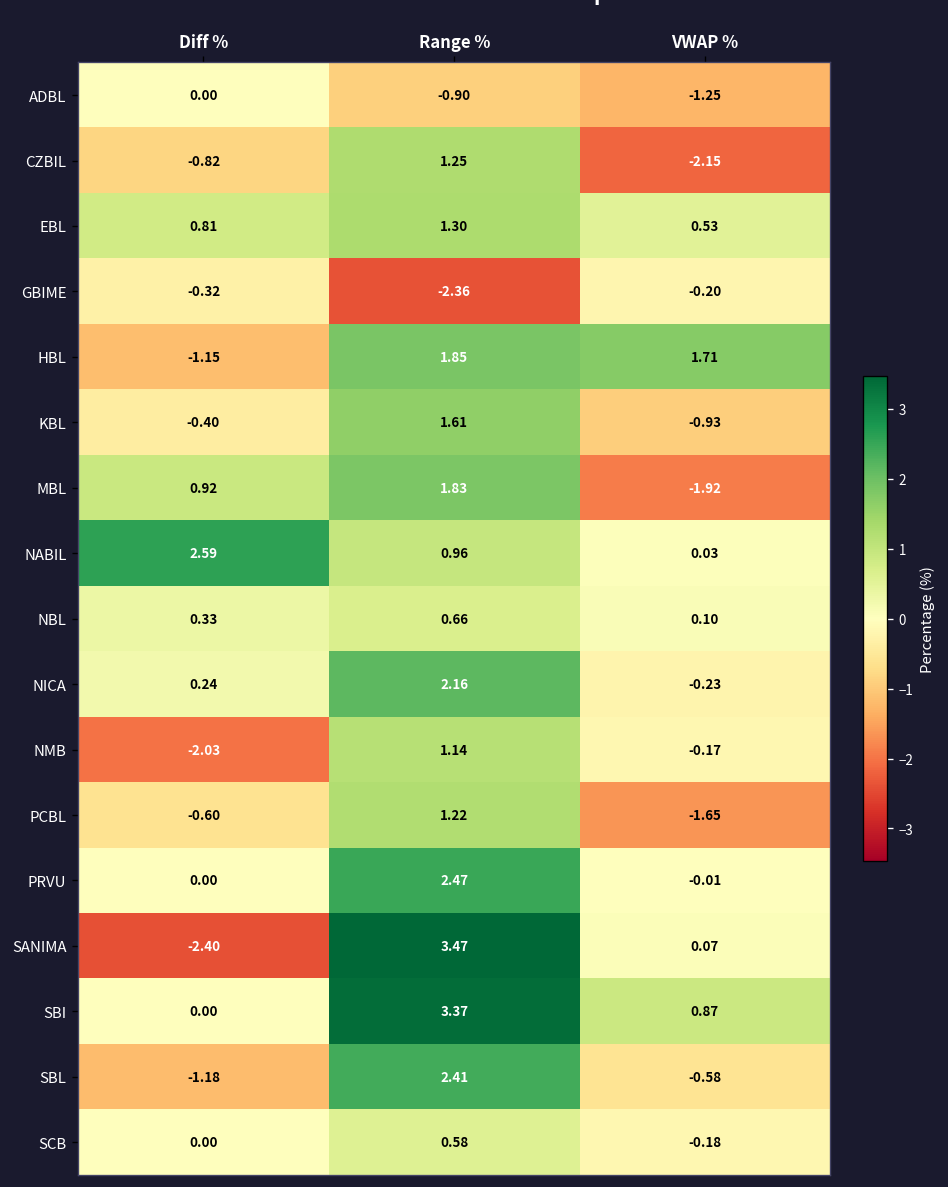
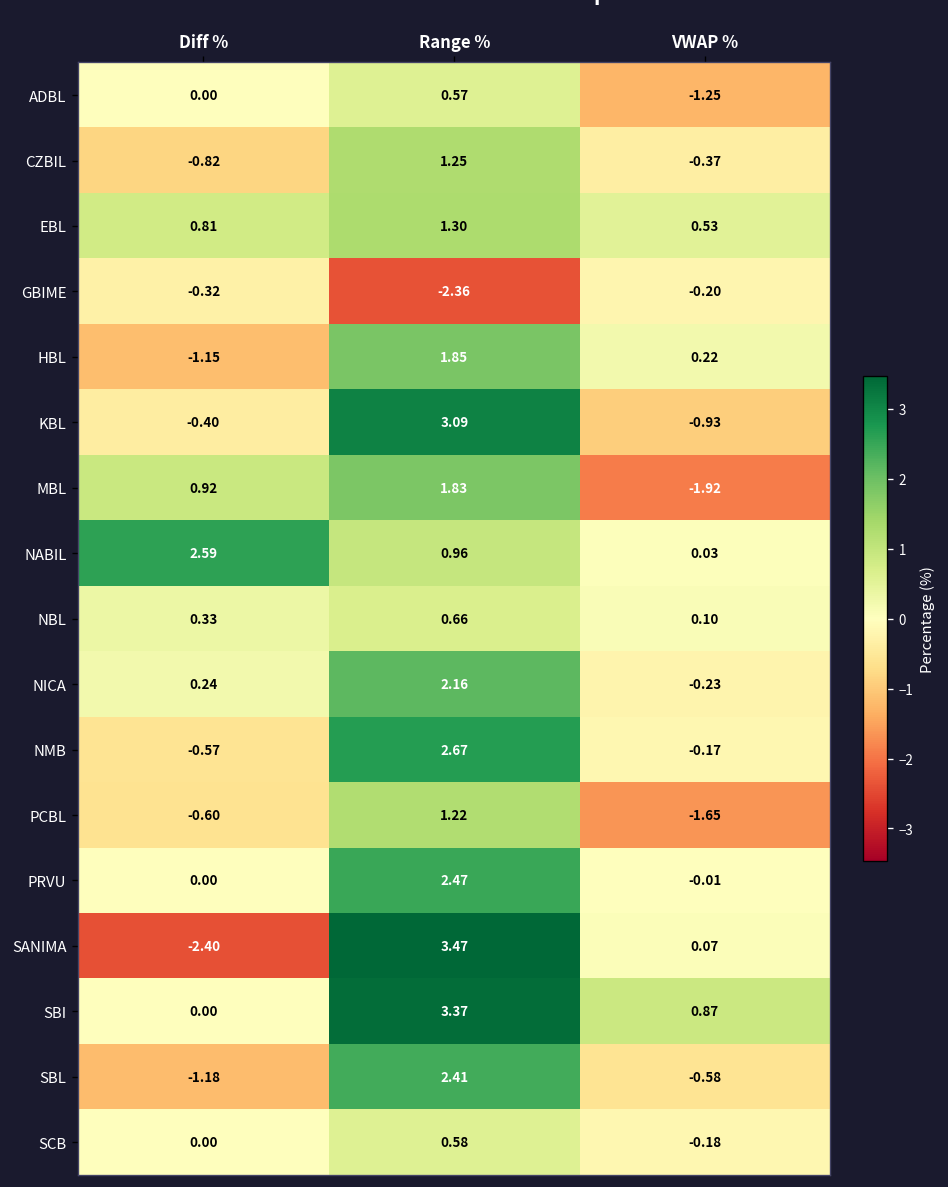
ADBL, Range %: -0.90 -> 0.57
CZBIL, VWAP %: -2.15 -> -0.37
HBL, VWAP %: 1.71 -> 0.22
KBL, Range %: 1.61 -> 3.09
NMB, Diff %: -2.03 -> -0.57
NMB, Range %: 1.14 -> 2.67
